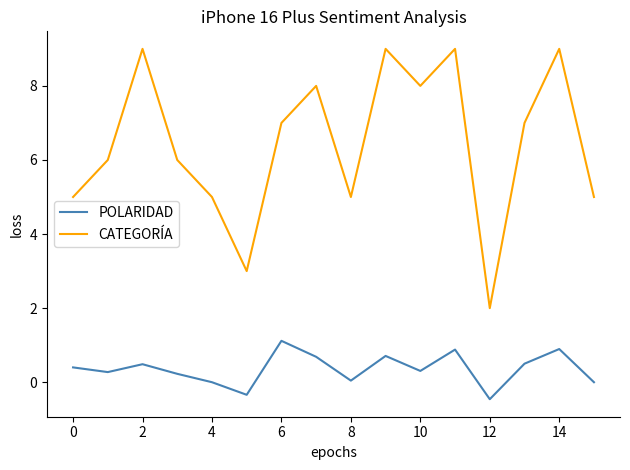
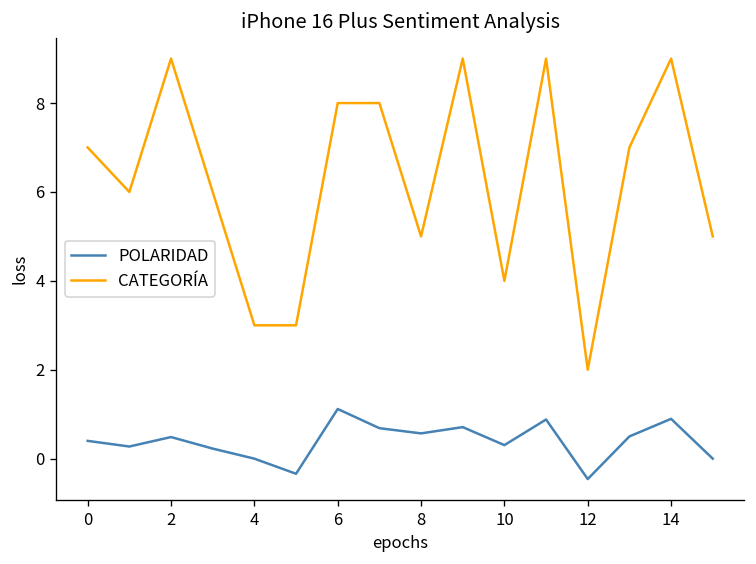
CATEGORÍA, 0: 5 -> 7
CATEGORÍA, 4: 5 -> 3
CATEGORÍA, 6: 7 -> 8
POLARIDAD, 8: 0.0 -> 0.6
CATEGORÍA, 10: 8 -> 4
